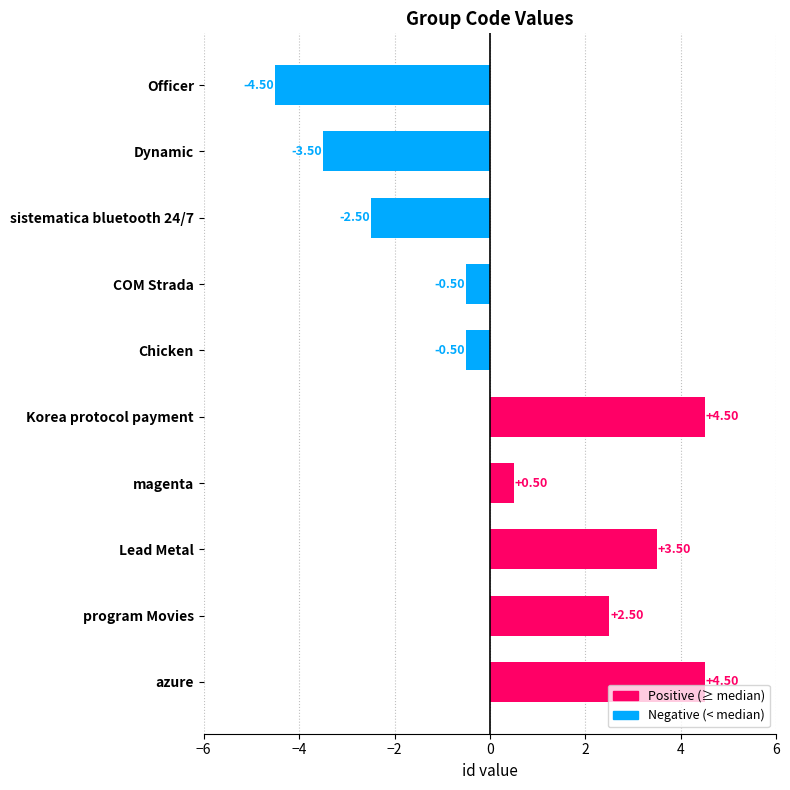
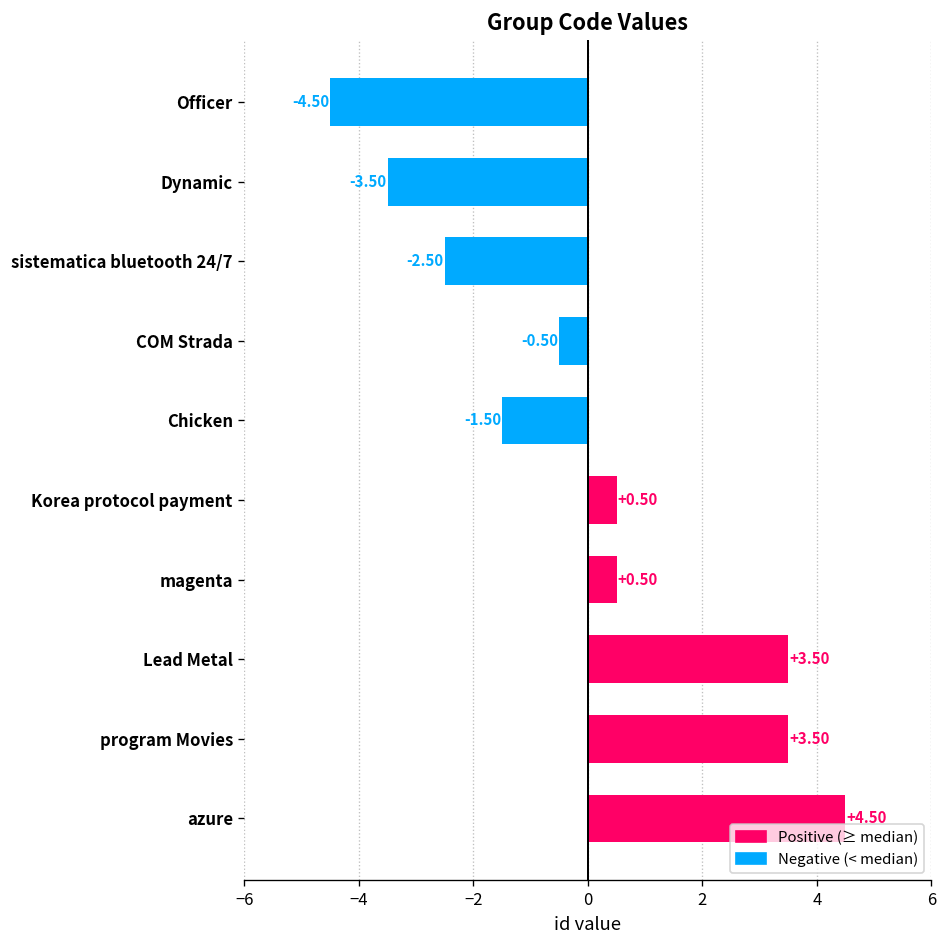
Chicken: -0.50 -> -1.50
Korea protocol payment: +4.50 -> +0.50
program Movies: +2.50 -> +3.50
